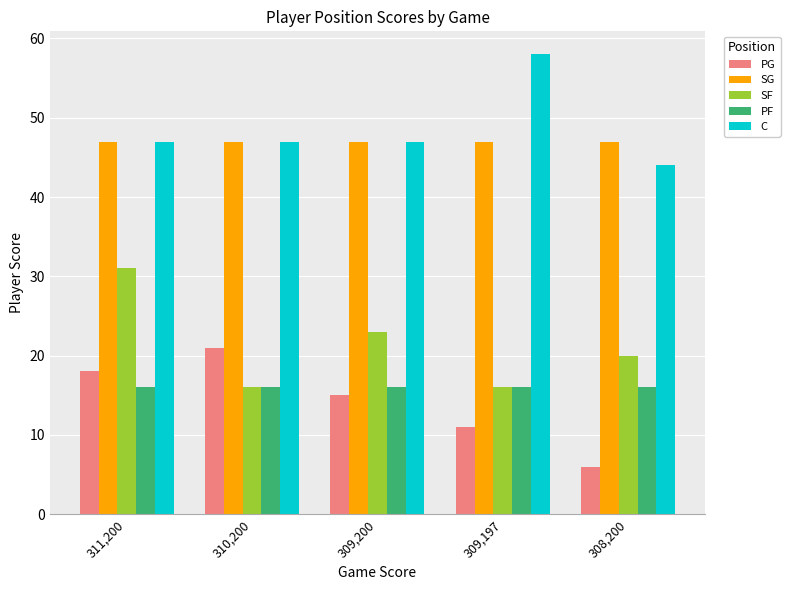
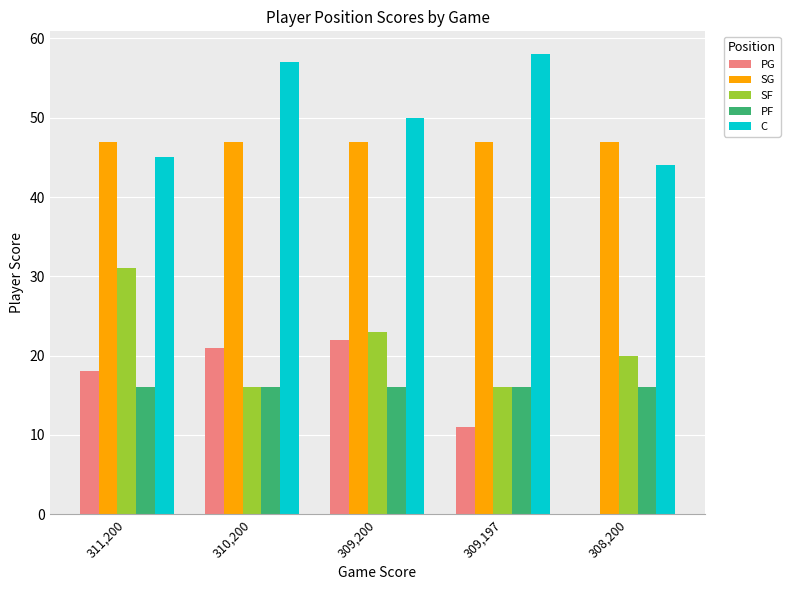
C, 311,200: 47 -> 45
C, 310,200: 47 -> 57
PG, 309,200: 15 -> 22
C, 309,200: 47 -> 50
PG, 308,200: 6 -> 0
